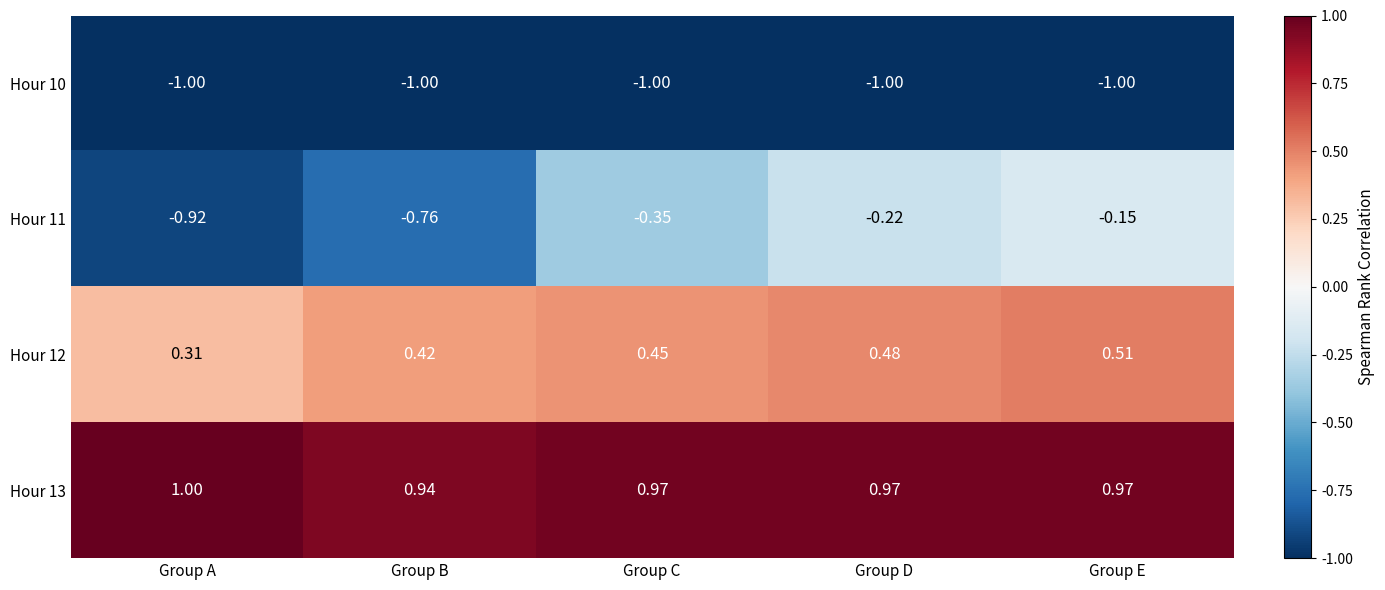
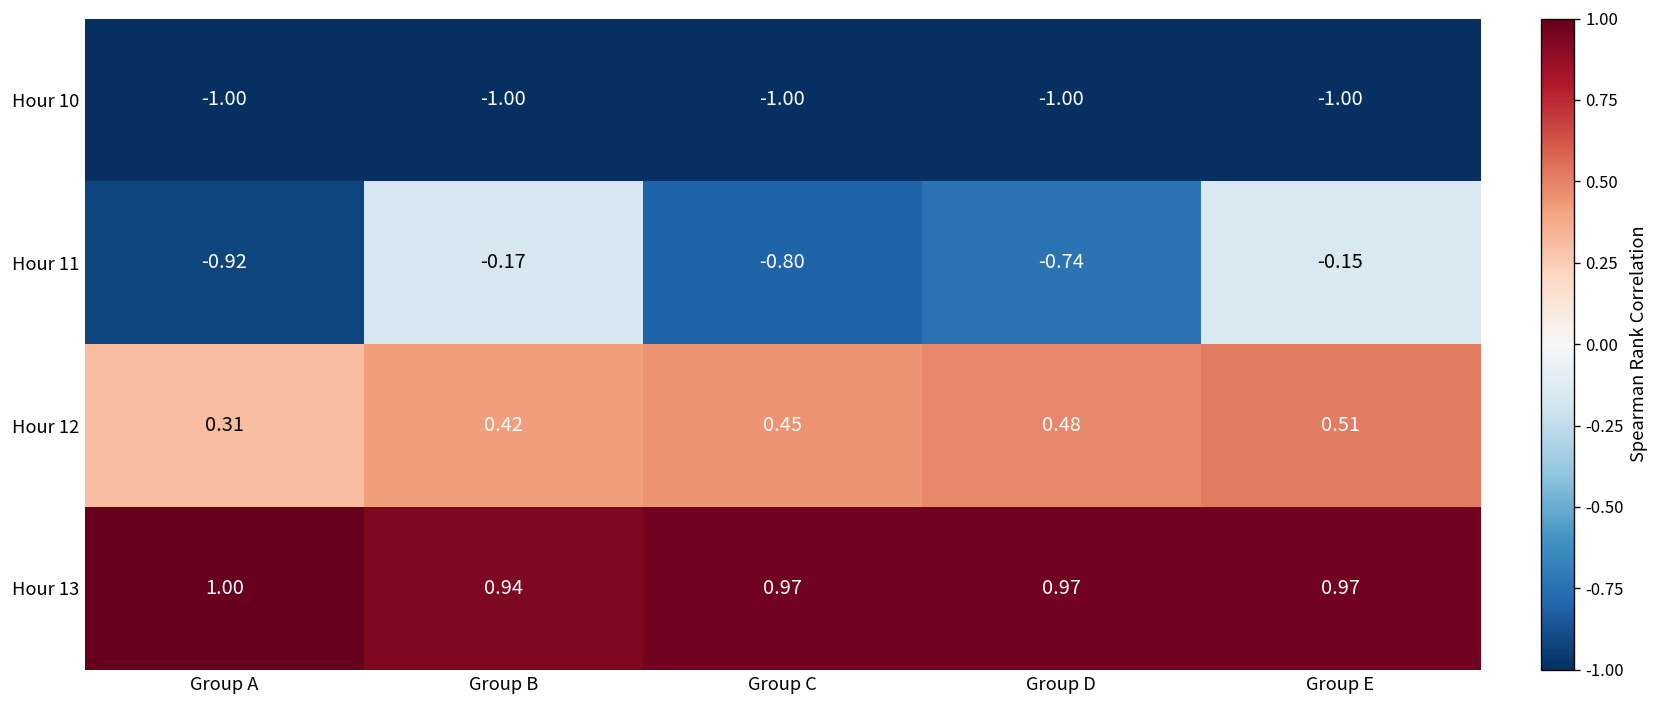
Hour 11, Group B: -0.76 -> -0.17
Hour 11, Group C: -0.35 -> -0.80
Hour 11, Group D: -0.22 -> -0.74
